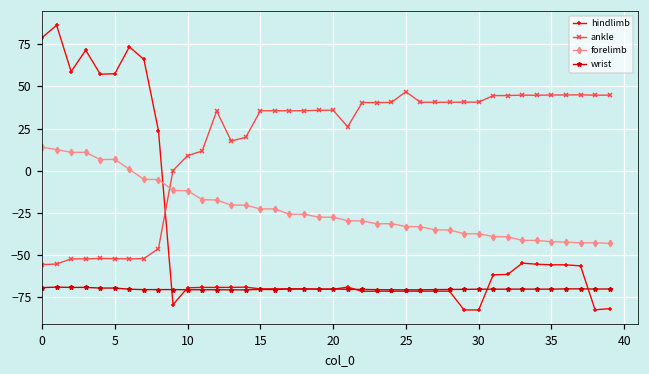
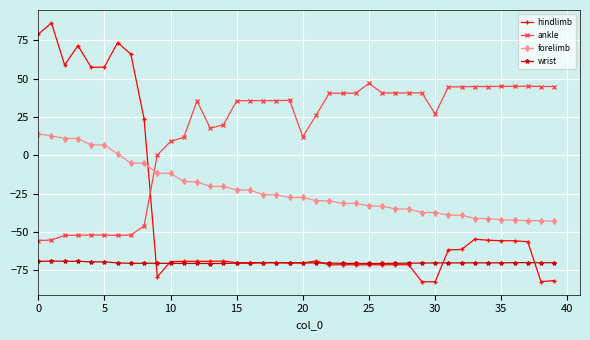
ankle, 20: 36 -> 12
ankle, 30: 41 -> 27
